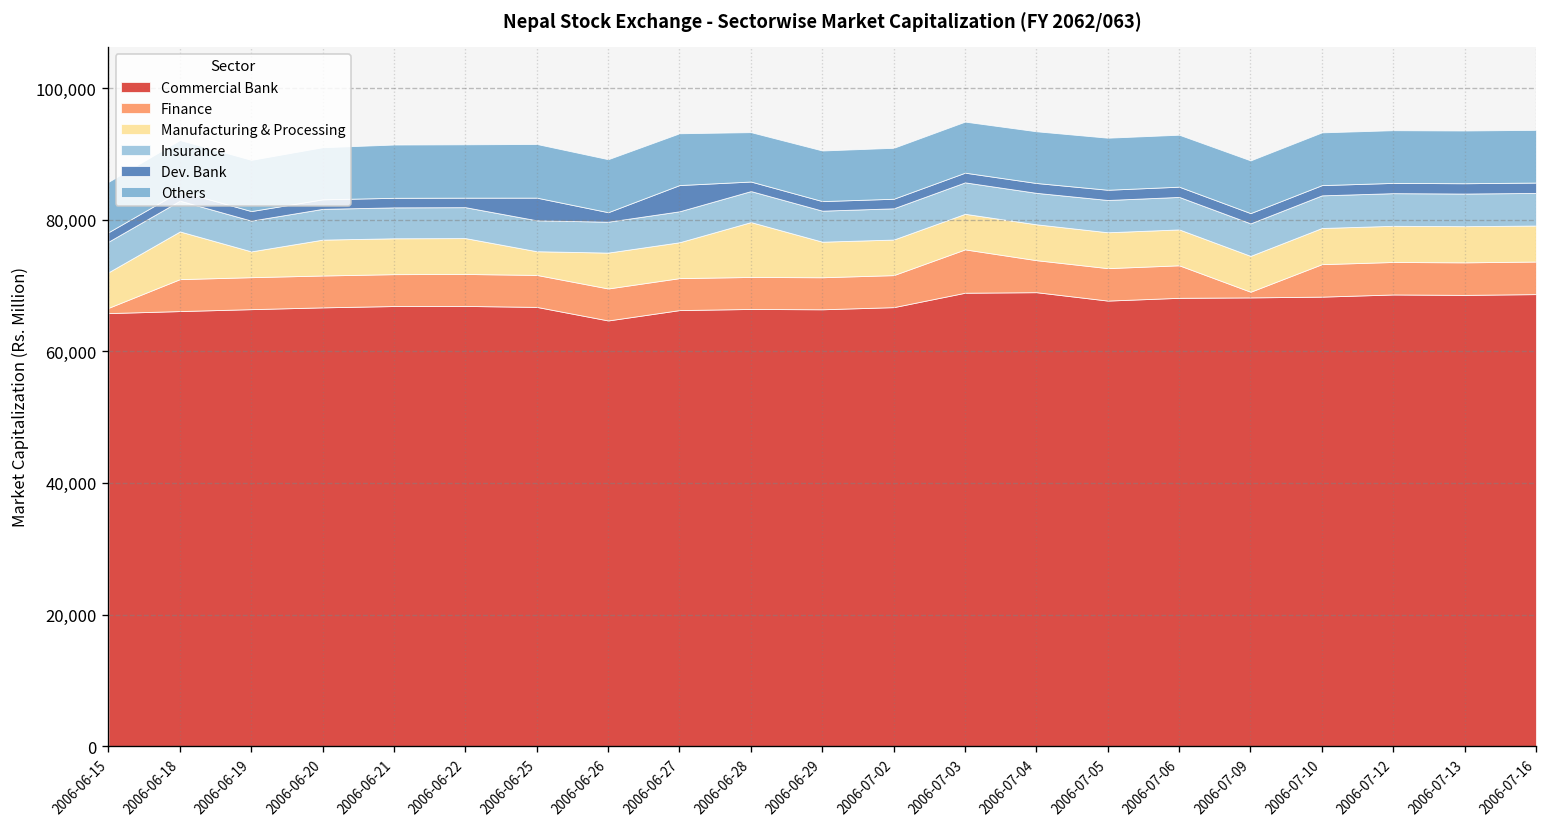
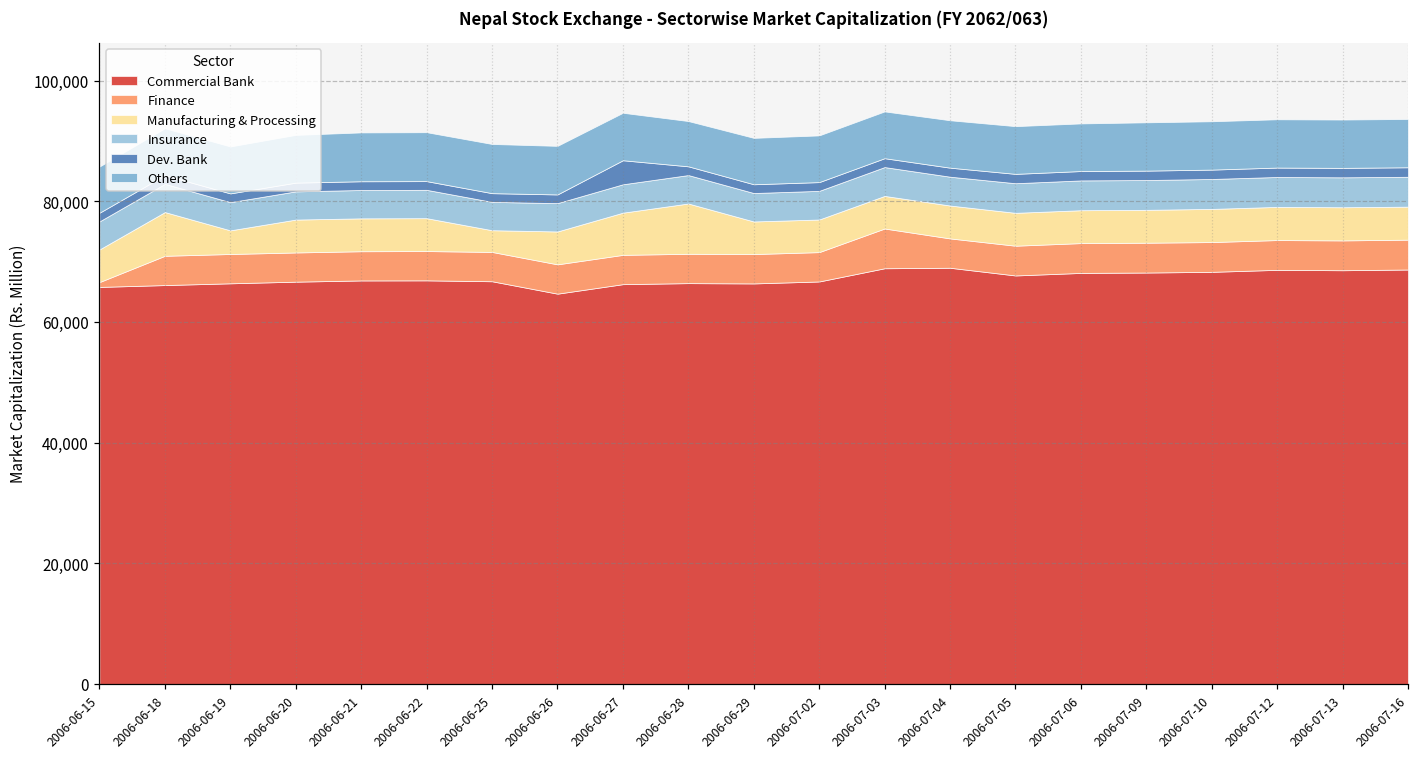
Dev. Bank, 2006-06-25: 3,000 -> 1,000
Manufacturing & Processing, 2006-06-27: 5,000 -> 7,000
Finance, 2006-07-09: 1,000 -> 5,000
